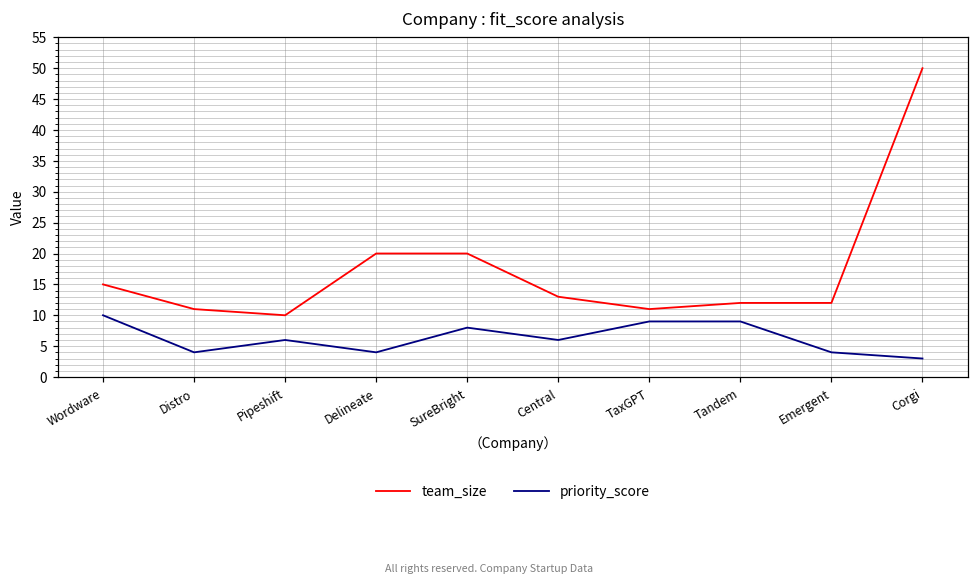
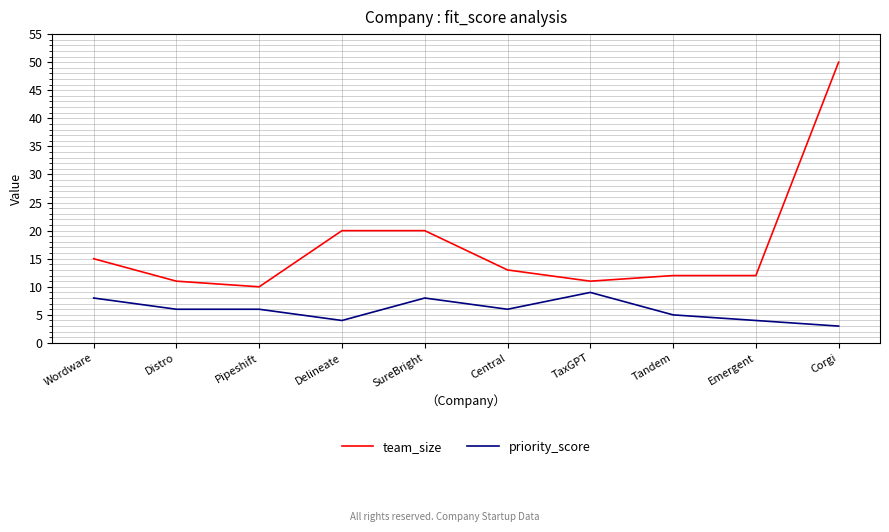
priority_score, Wordware: 10 -> 8
priority_score, Distro: 4 -> 6
priority_score, Tandem: 9 -> 5
